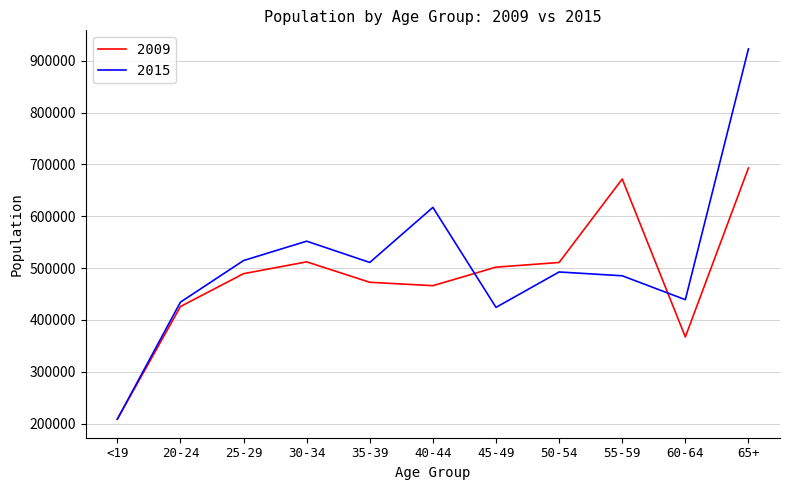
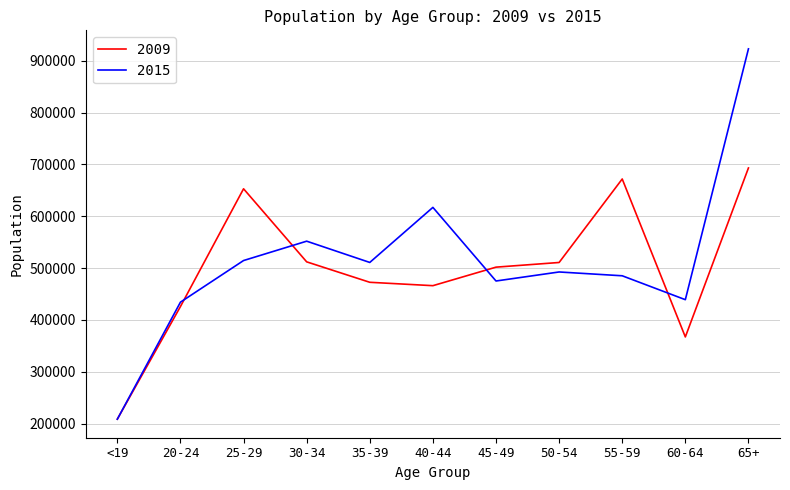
2009, 25-29: 490000 -> 650000
2015, 45-49: 420000 -> 480000
